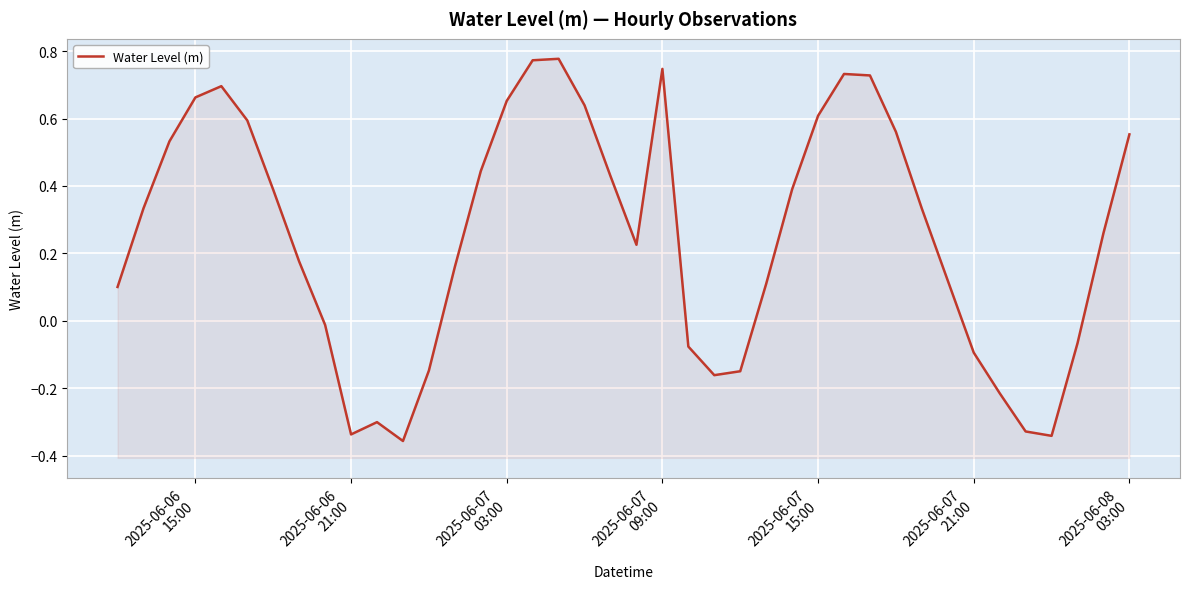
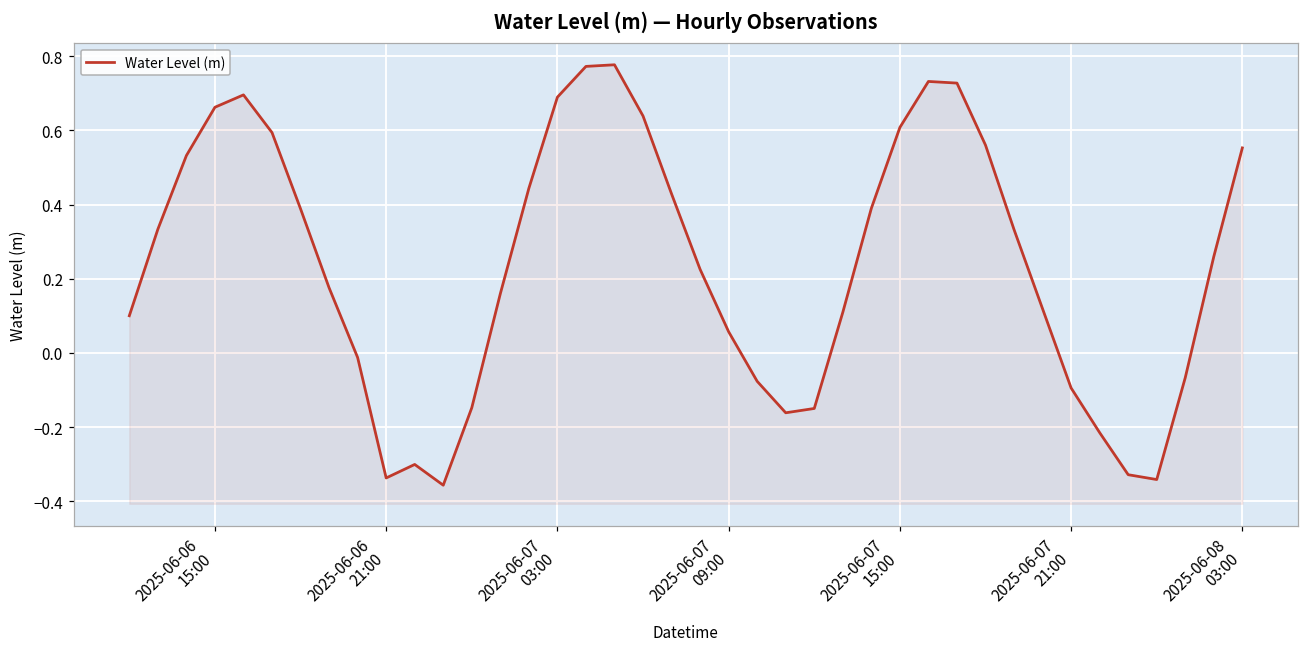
2025-06-07 03:00: 0.65 -> 0.69
2025-06-07 09:00: 0.75 -> 0.06
